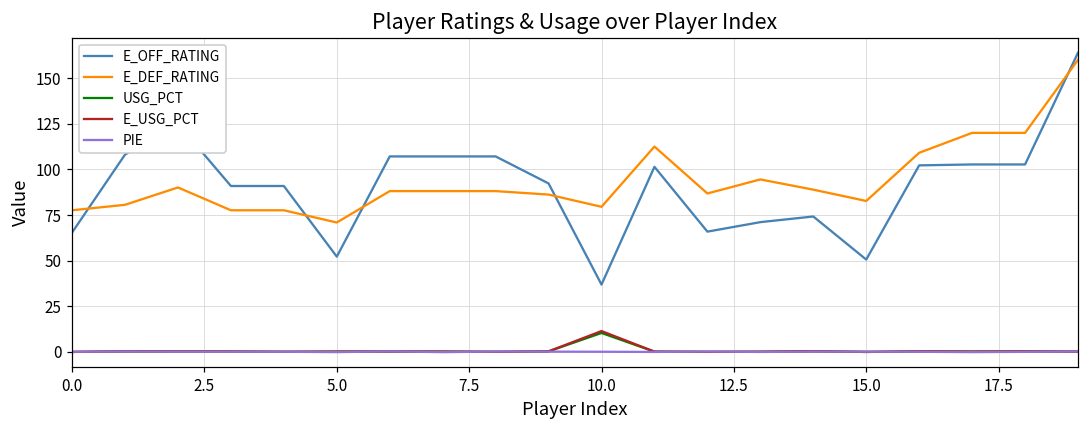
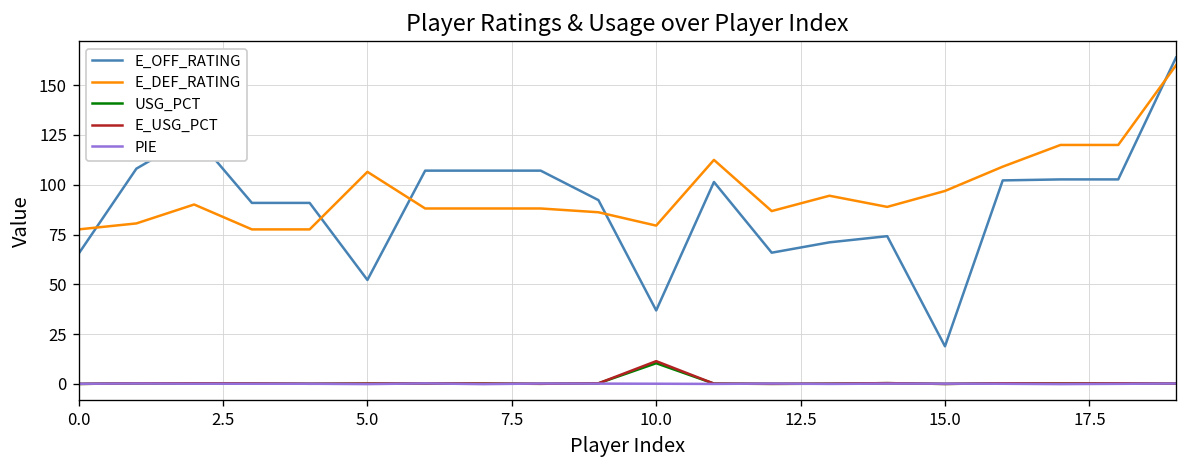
E_DEF_RATING, 5.0: 71 -> 107
E_OFF_RATING, 15.0: 51 -> 19
E_DEF_RATING, 15.0: 83 -> 97
